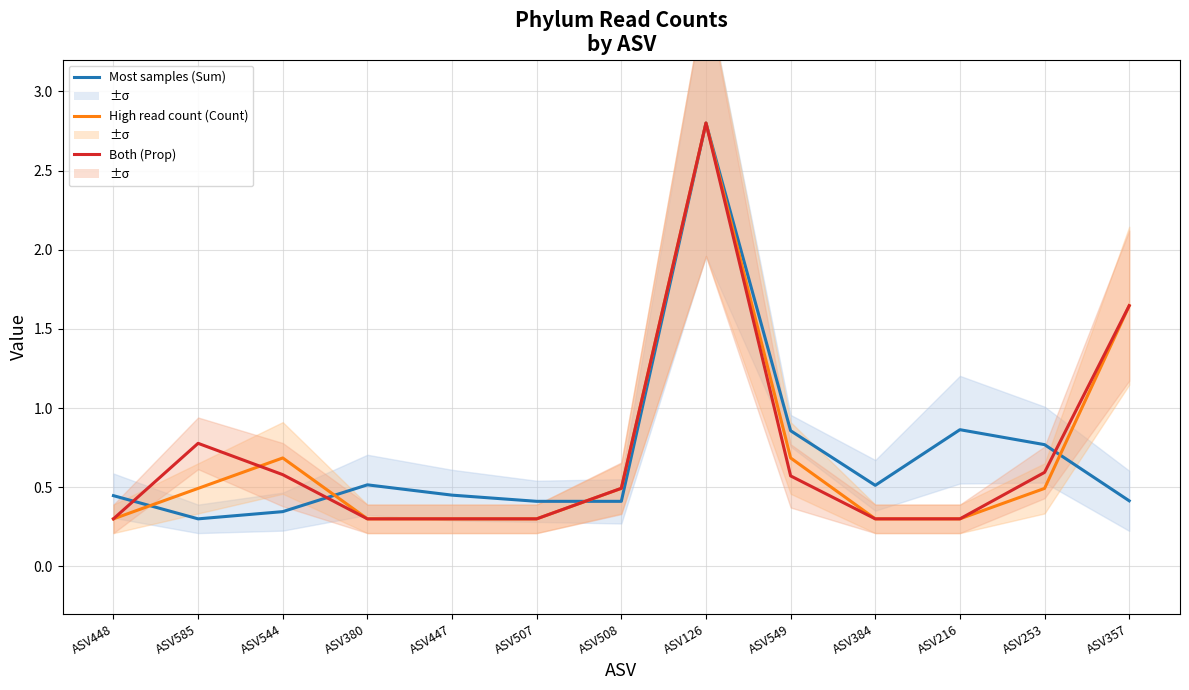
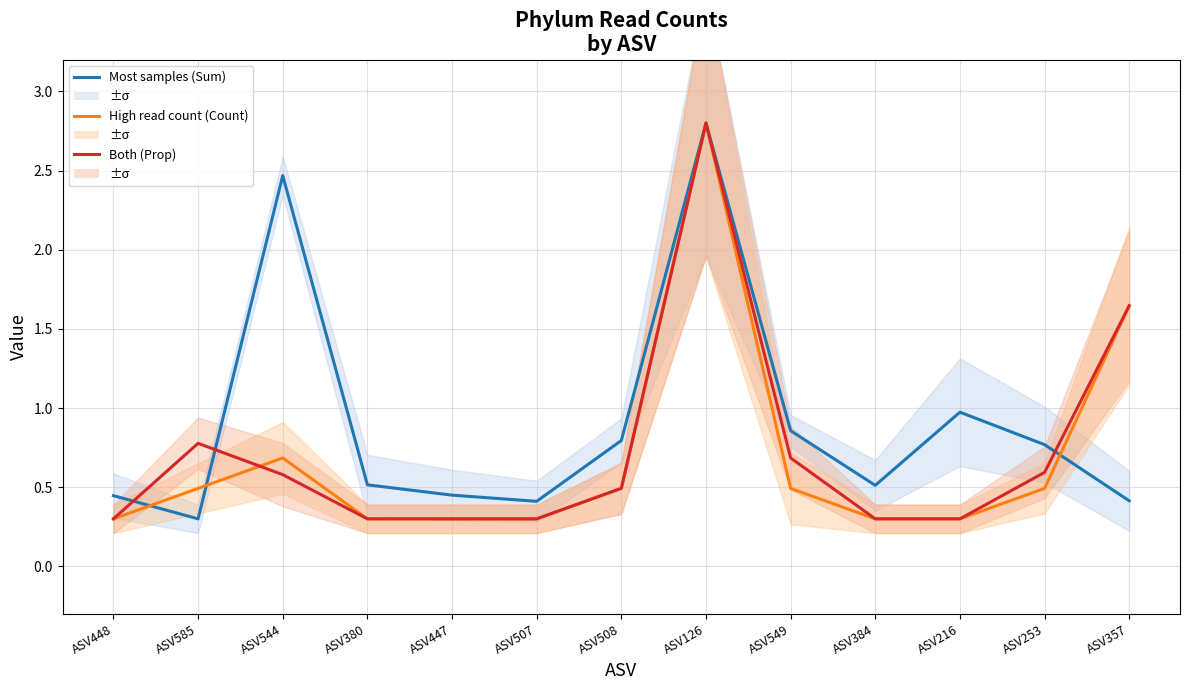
Most samples (Sum), ASV544: 0.35 -> 2.47
Most samples (Sum), ASV508: 0.41 -> 0.79
High read count (Count), ASV549: 0.68 -> 0.49
Both (Prop), ASV549: 0.57 -> 0.68
Most samples (Sum), ASV216: 0.86 -> 0.97
